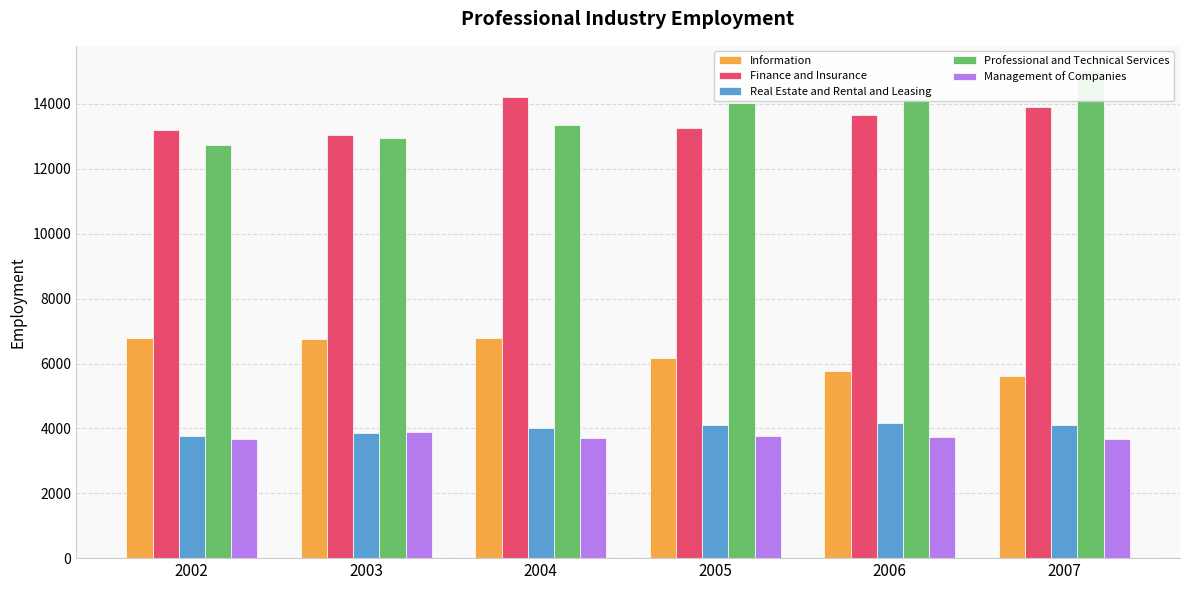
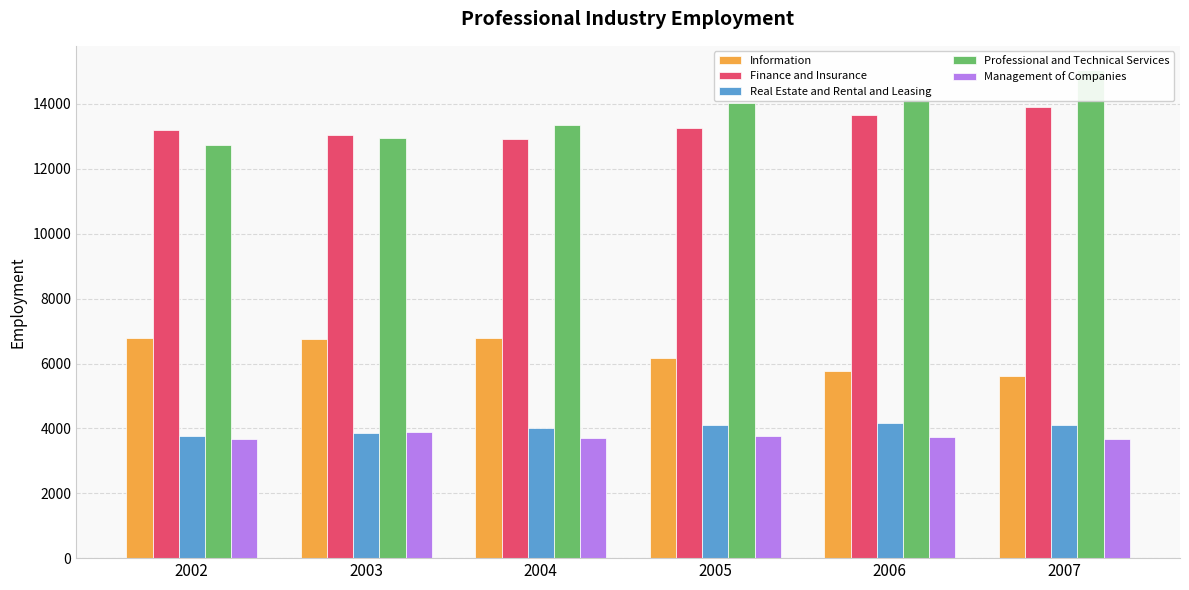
Finance and Insurance, 2004: 14200 -> 12900
